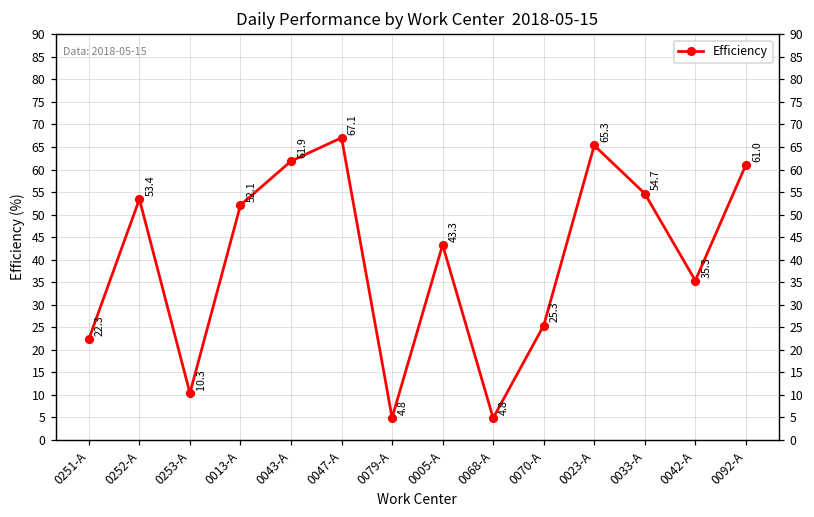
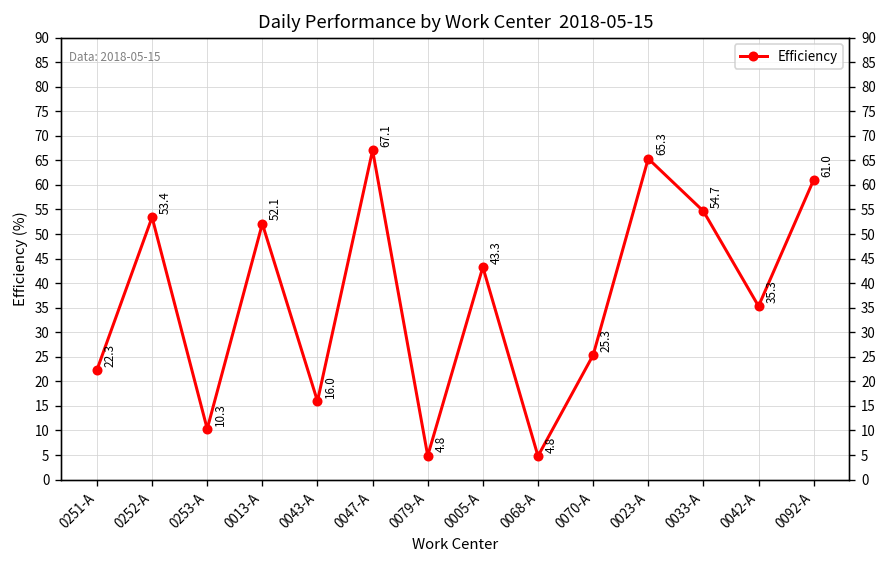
0043-A: 61.9 -> 16.0
